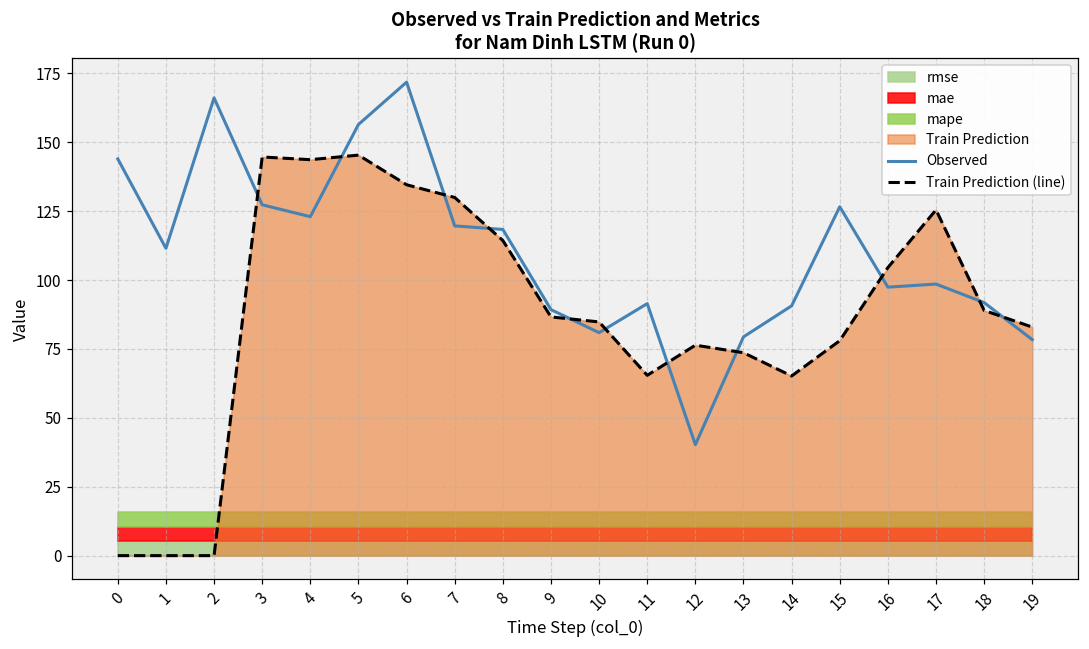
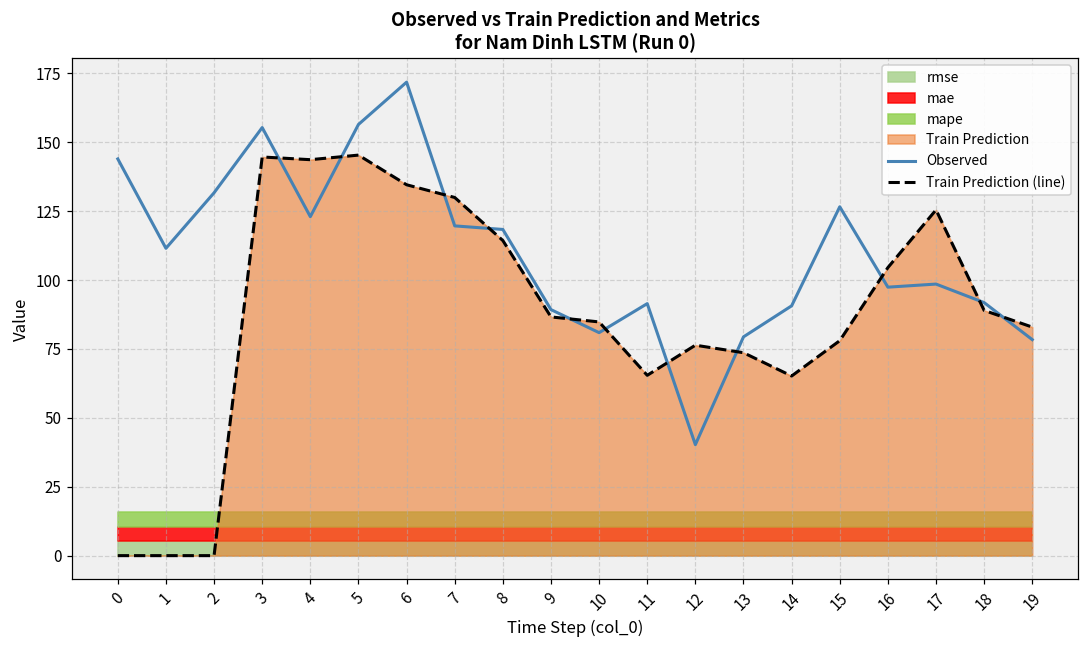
Observed, 2: 166 -> 132
Observed, 3: 127 -> 155
